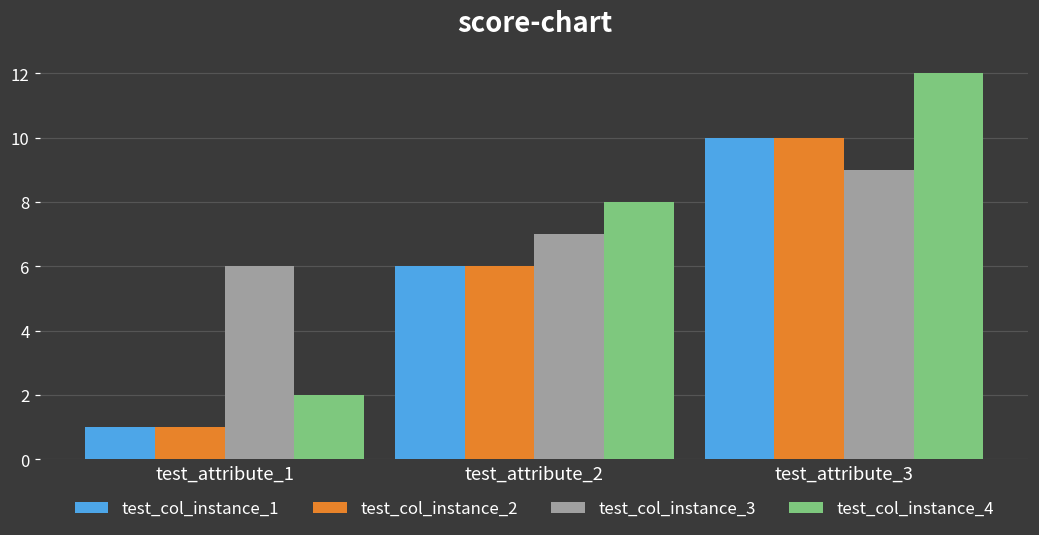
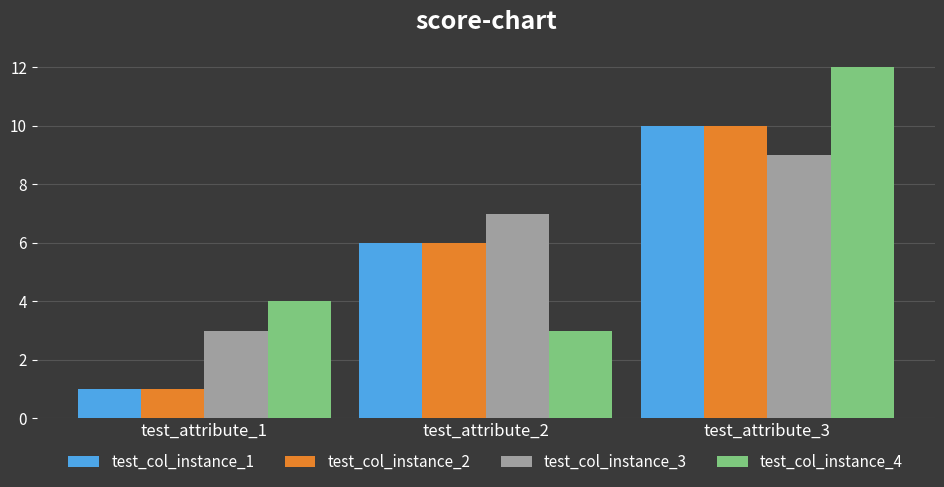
test_col_instance_3, test_attribute_1: 6 -> 3
test_col_instance_4, test_attribute_1: 2 -> 4
test_col_instance_4, test_attribute_2: 8 -> 3
